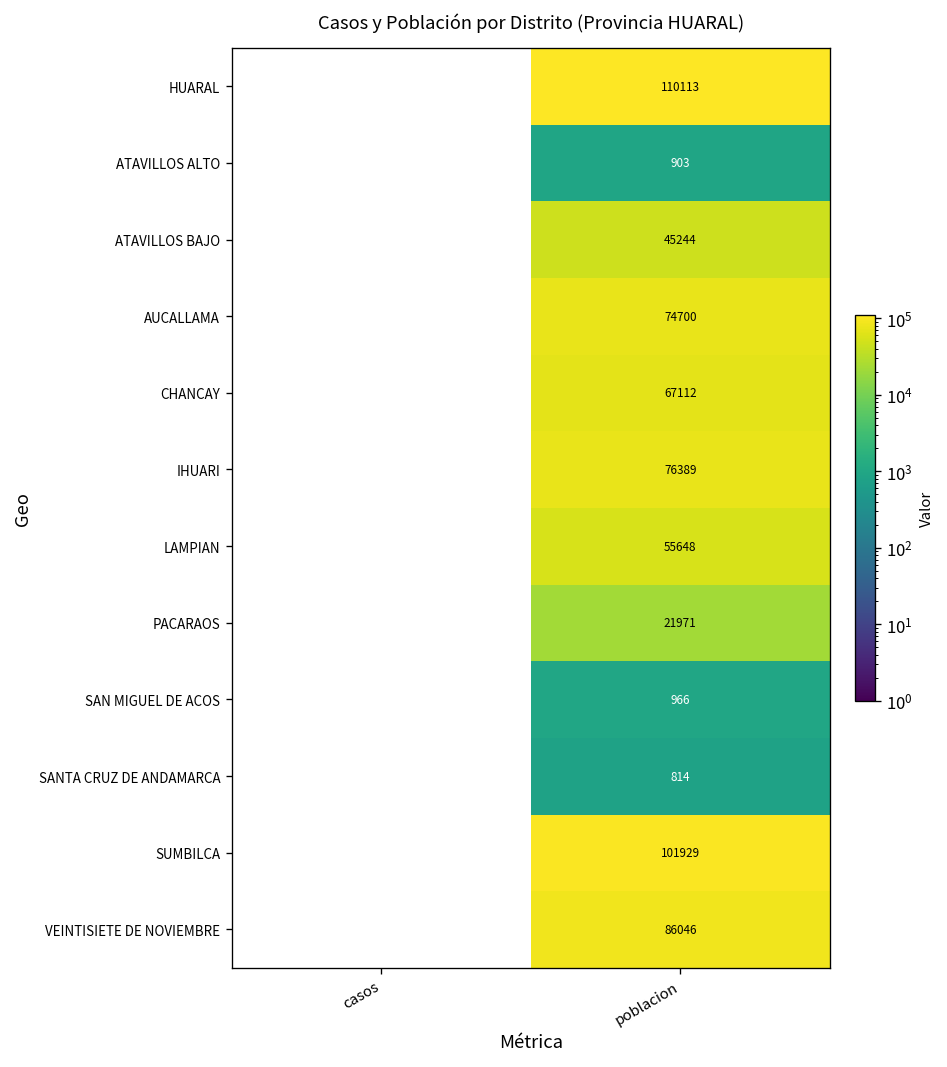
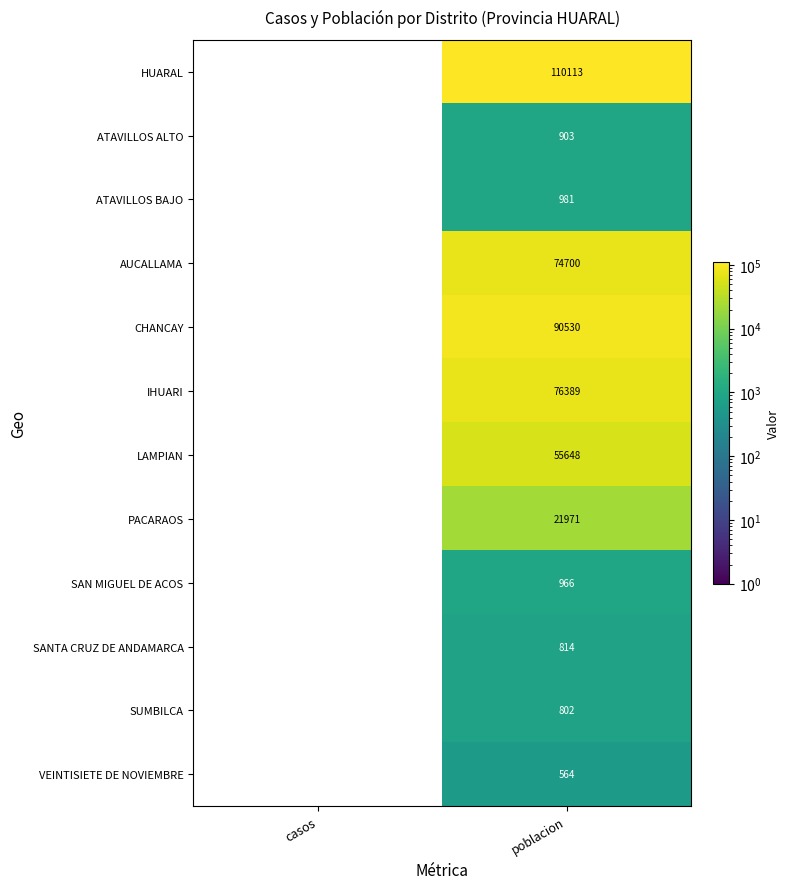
ATAVILLOS BAJO, poblacion: 45244 -> 981
CHANCAY, poblacion: 67112 -> 90530
SUMBILCA, poblacion: 101929 -> 802
VEINTISIETE DE NOVIEMBRE, poblacion: 86046 -> 564
